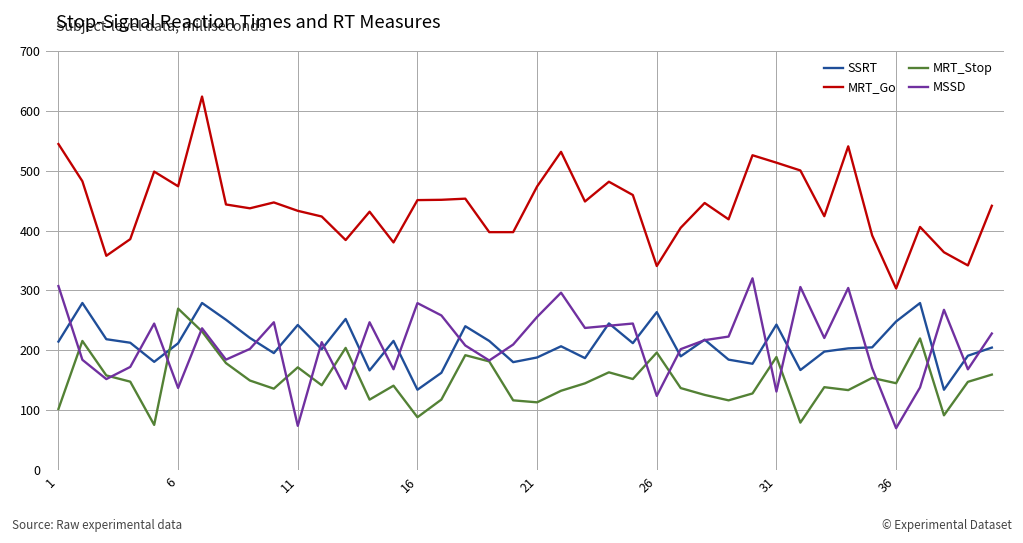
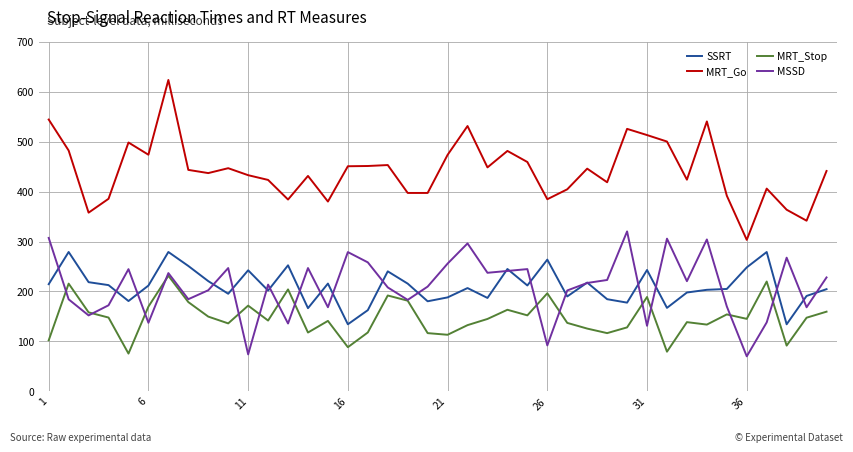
MRT_Stop, 6: 270 -> 170
MRT_Go, 26: 340 -> 380
MSSD, 26: 120 -> 90
